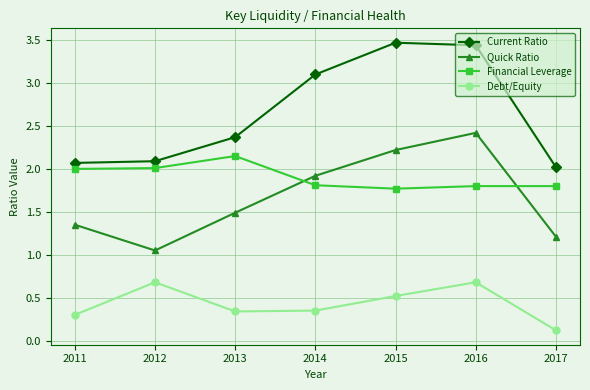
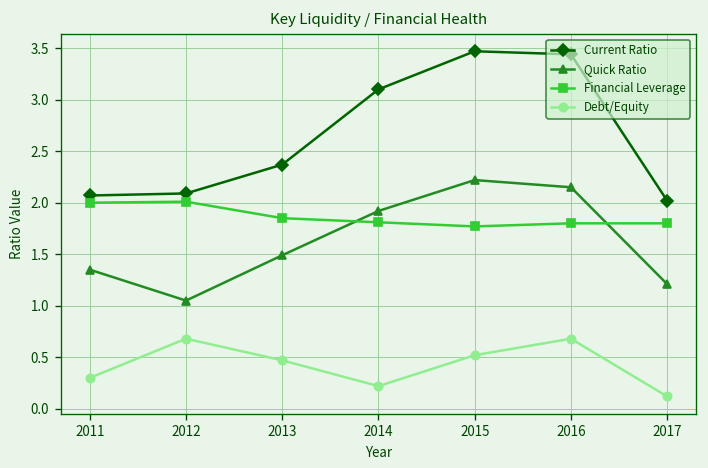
Financial Leverage, 2013: 2.2 -> 1.9
Debt/Equity, 2013: 0.3 -> 0.5
Debt/Equity, 2014: 0.4 -> 0.2
Quick Ratio, 2016: 2.4 -> 2.2
